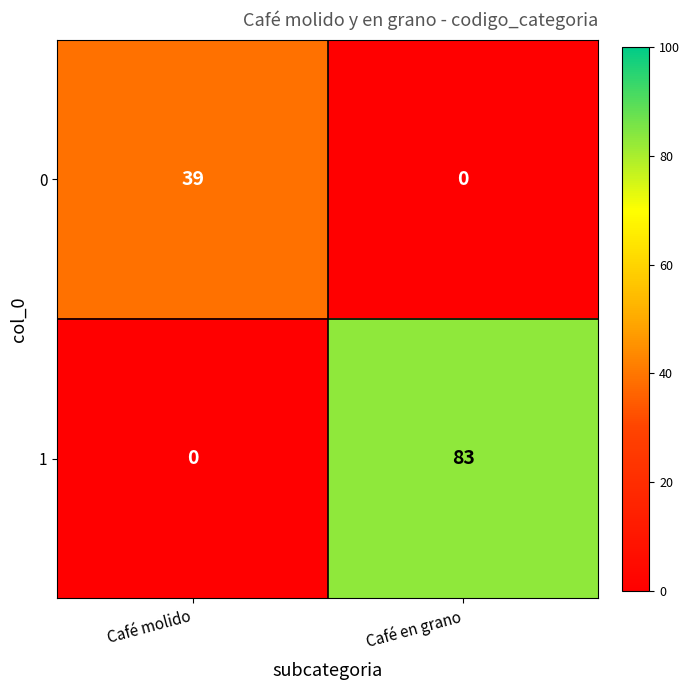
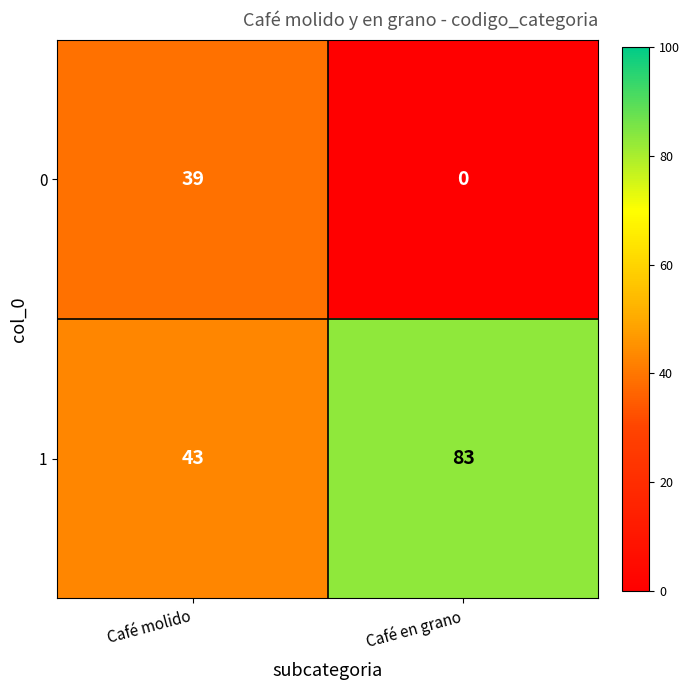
1, Café molido: 0 -> 43
